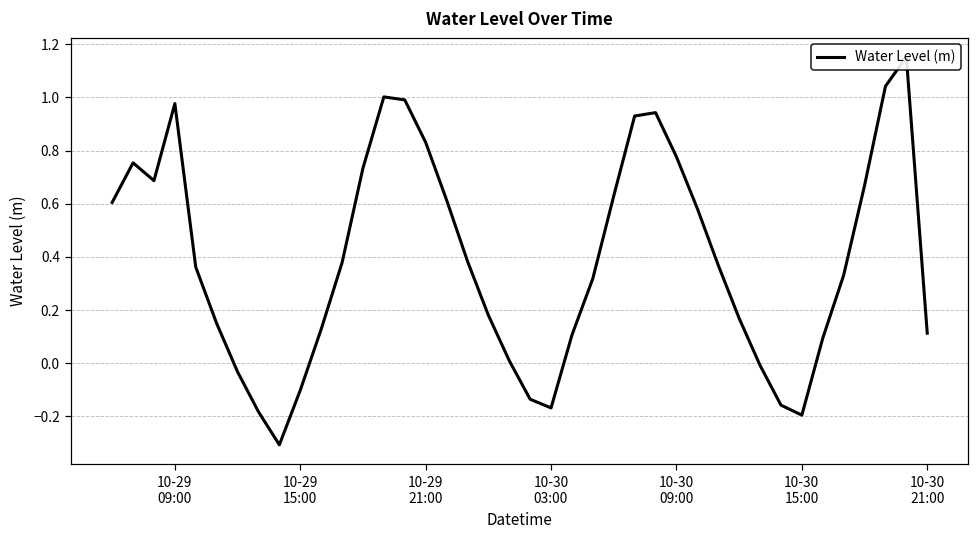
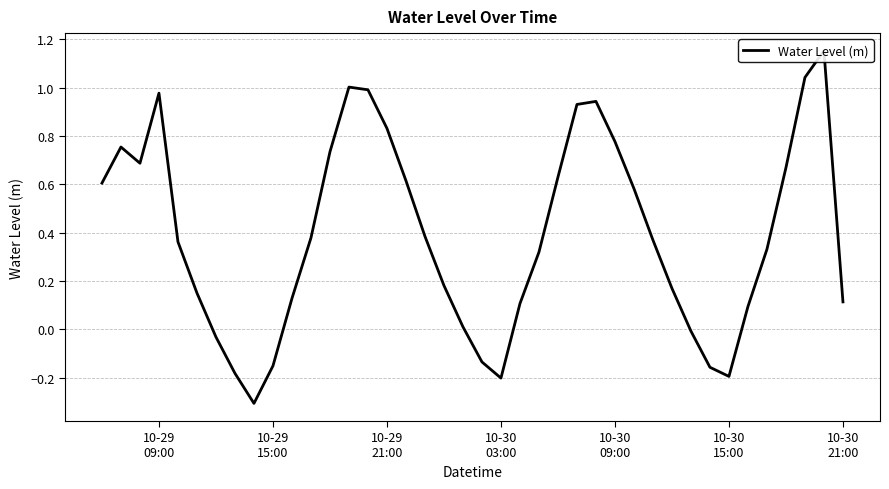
10-29 15:00: -0.10 -> -0.15
10-30 03:00: -0.17 -> -0.20
